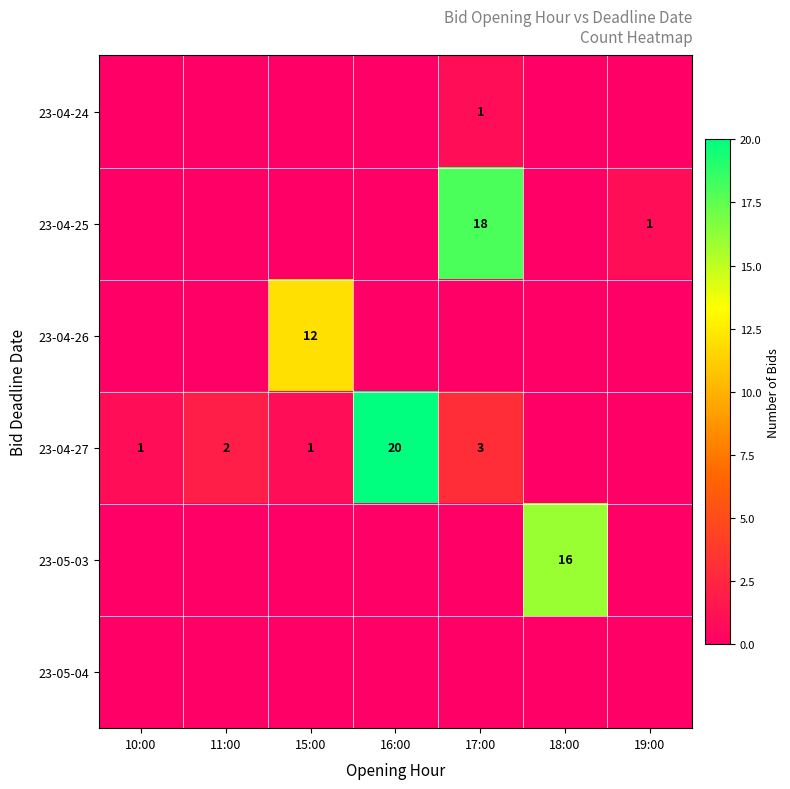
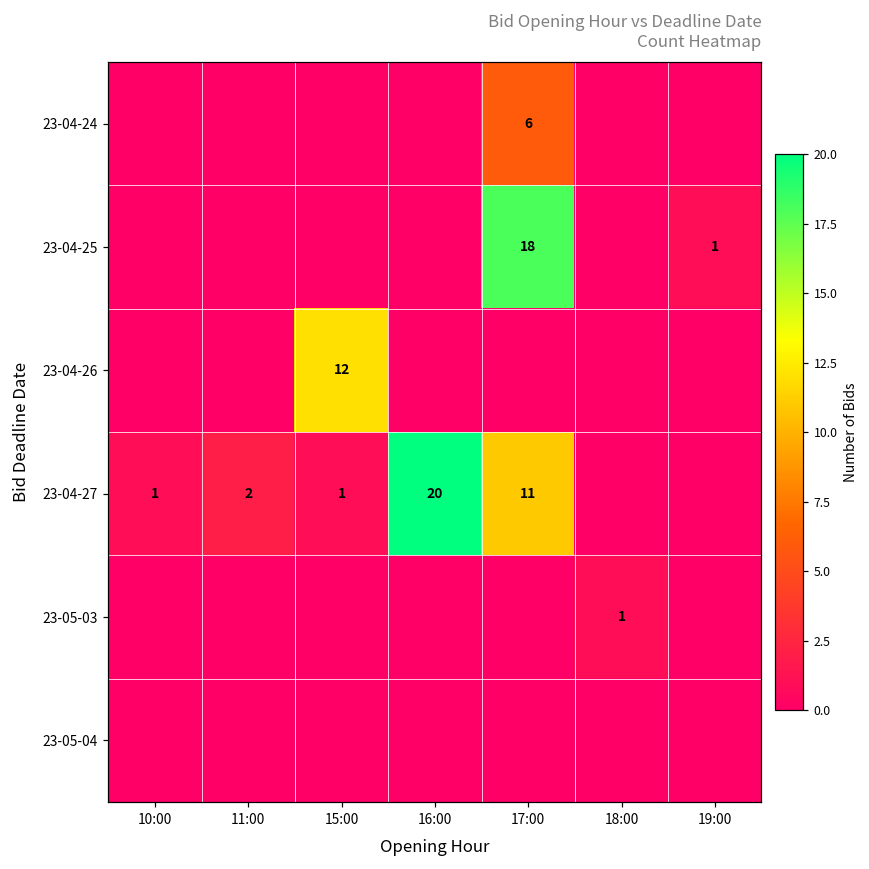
23-04-24, 17:00: 1 -> 6
23-04-27, 17:00: 3 -> 11
23-05-03, 18:00: 16 -> 1
